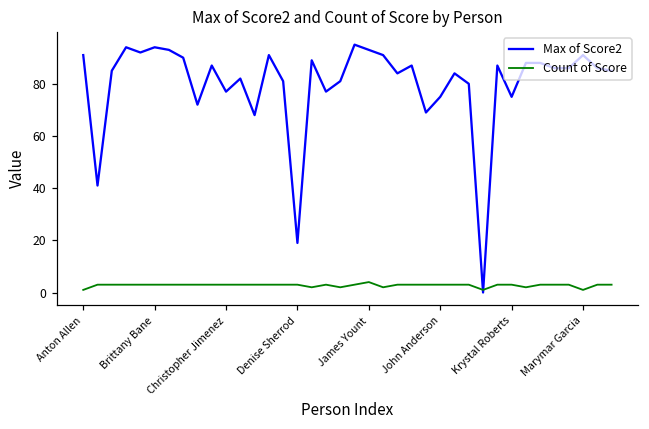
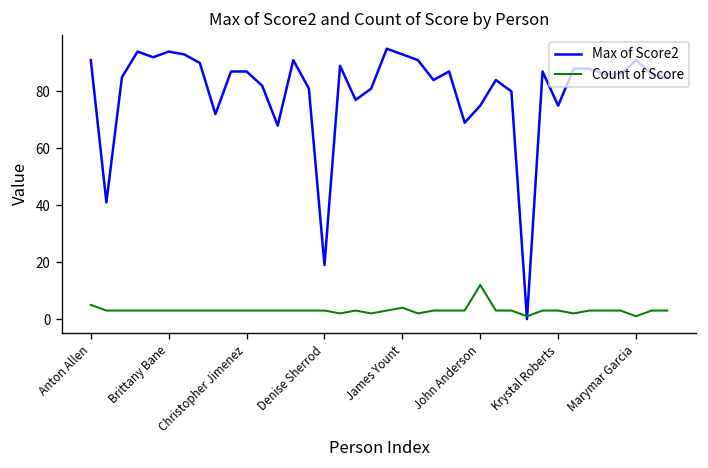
Count of Score, Anton Allen: 1 -> 5
Max of Score2, Christopher Jimenez: 77 -> 87
Count of Score, John Anderson: 3 -> 12
